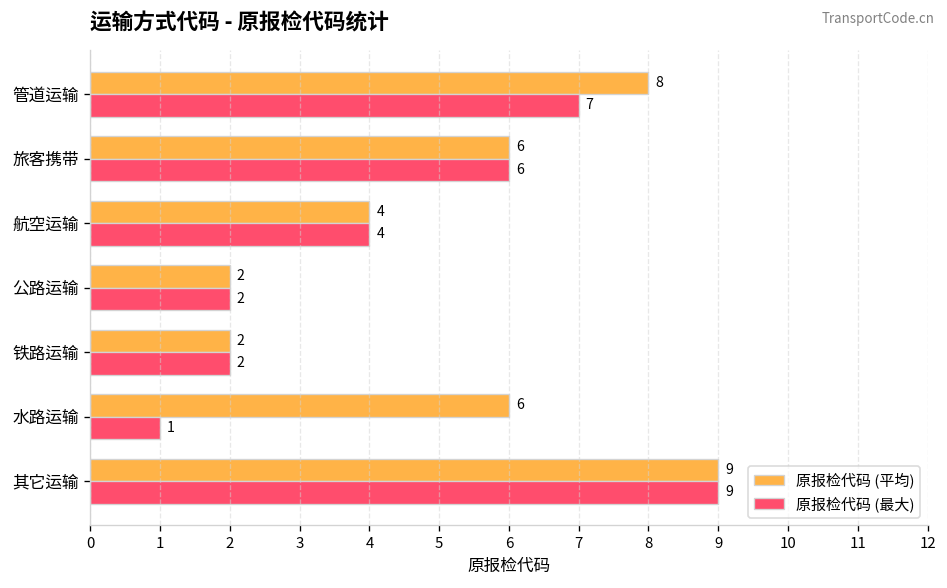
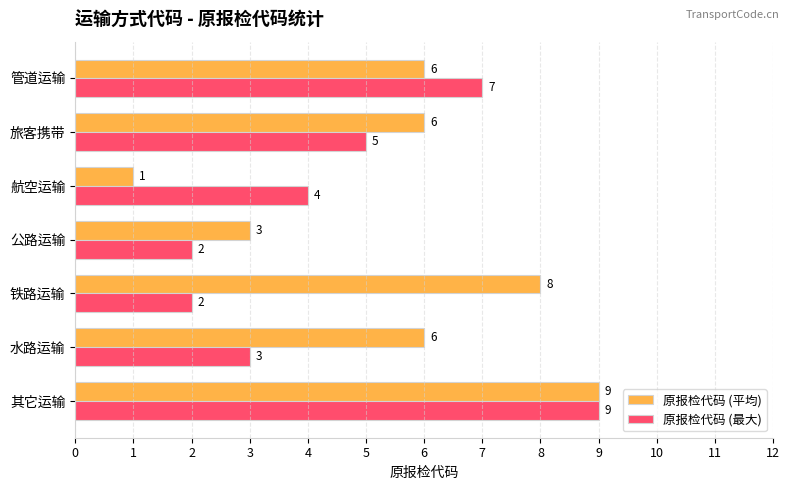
原报检代码 (平均), 管道运输: 8 -> 6
原报检代码 (最大), 旅客携带: 6 -> 5
原报检代码 (平均), 航空运输: 4 -> 1
原报检代码 (平均), 公路运输: 2 -> 3
原报检代码 (平均), 铁路运输: 2 -> 8
原报检代码 (最大), 水路运输: 1 -> 3
